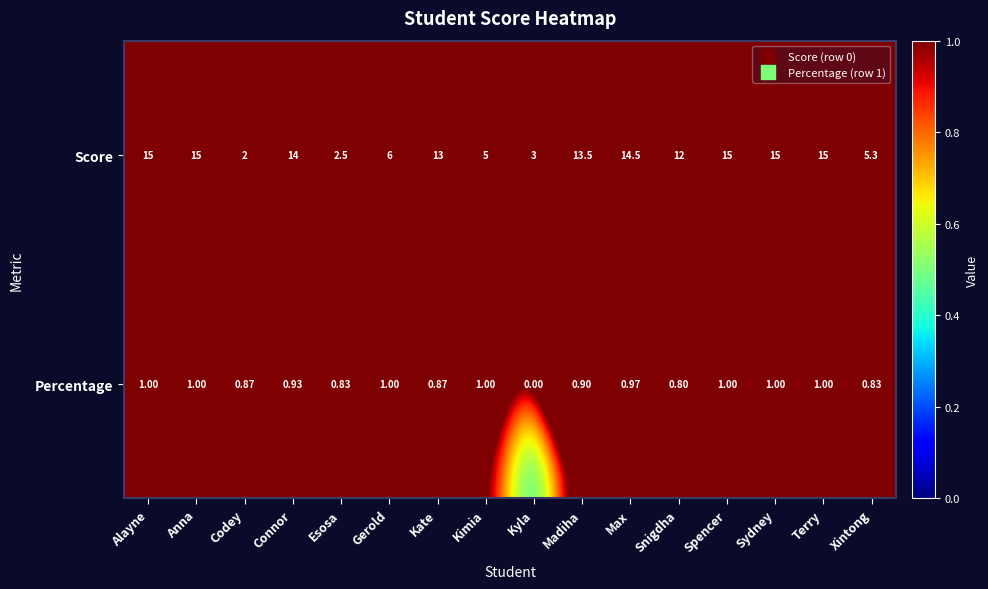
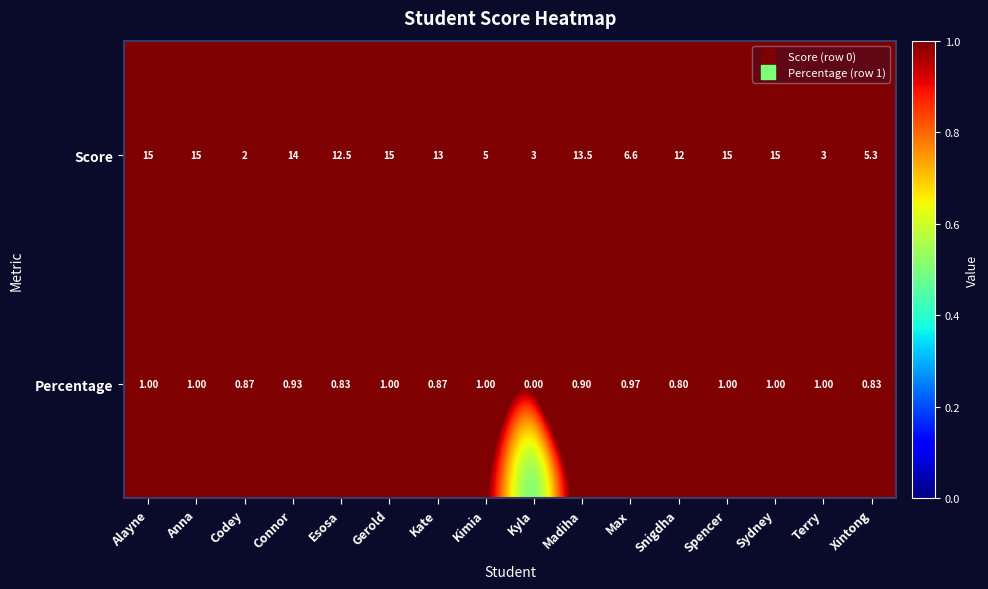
Score, Esosa: 2.5 -> 12.5
Score, Gerold: 6 -> 15
Score, Max: 14.5 -> 6.6
Score, Terry: 15 -> 3
